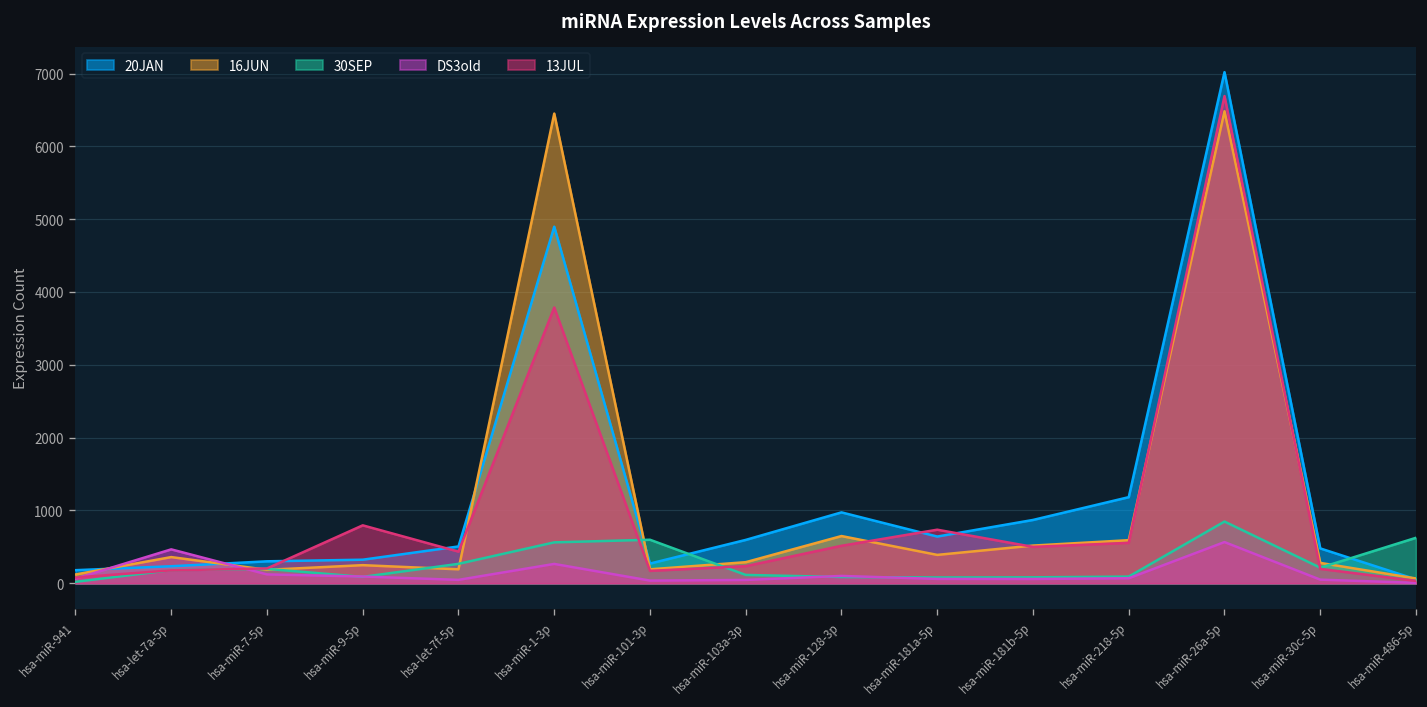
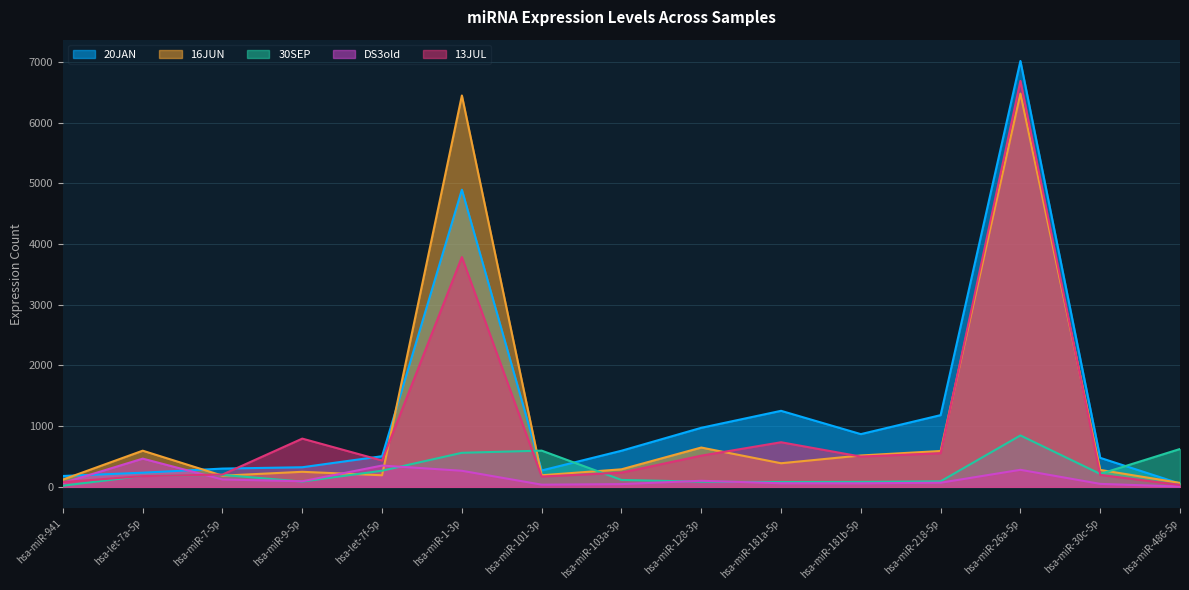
16JUN, hsa-let-7a-5p: 400 -> 600
DS3old, hsa-let-7f-5p: 0 -> 400
20JAN, hsa-miR-181a-5p: 600 -> 1300
DS3old, hsa-miR-26a-5p: 600 -> 300
